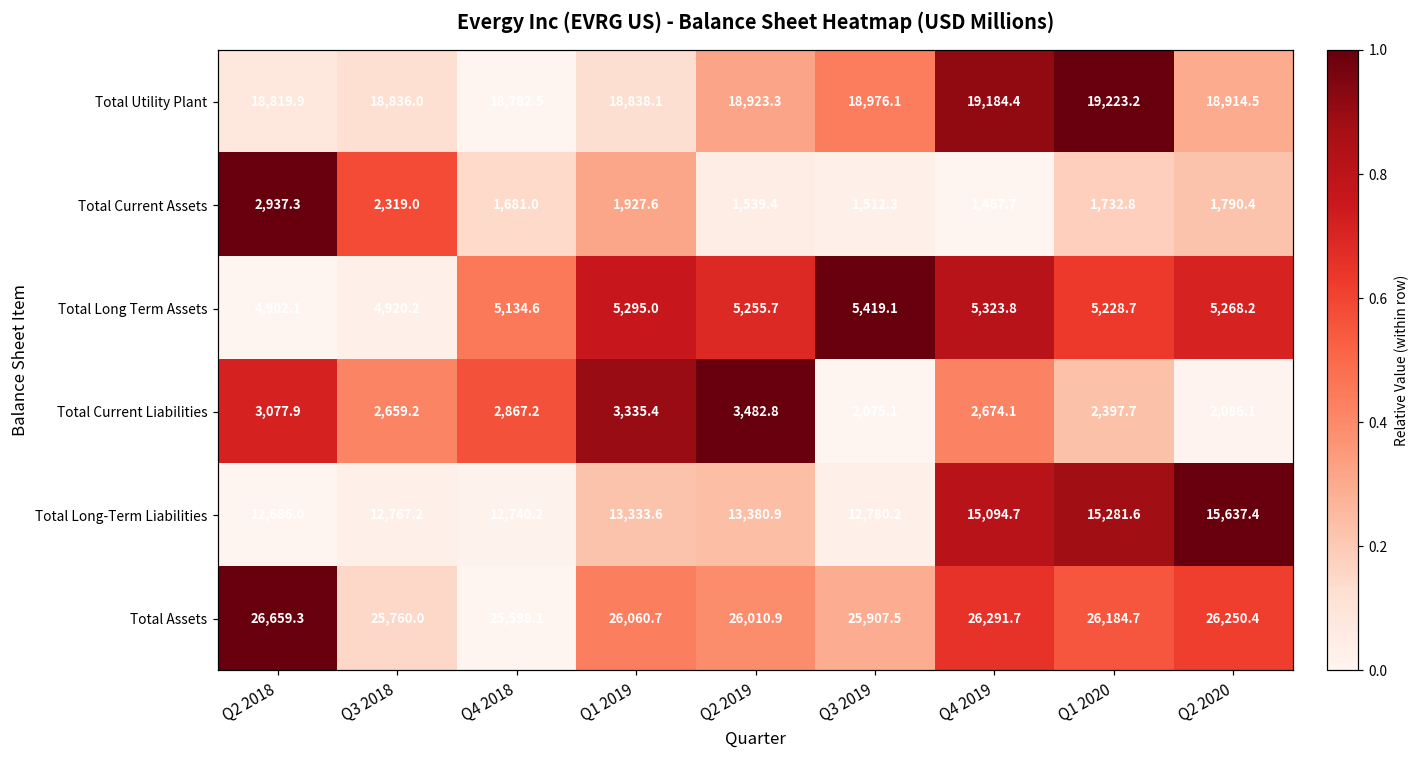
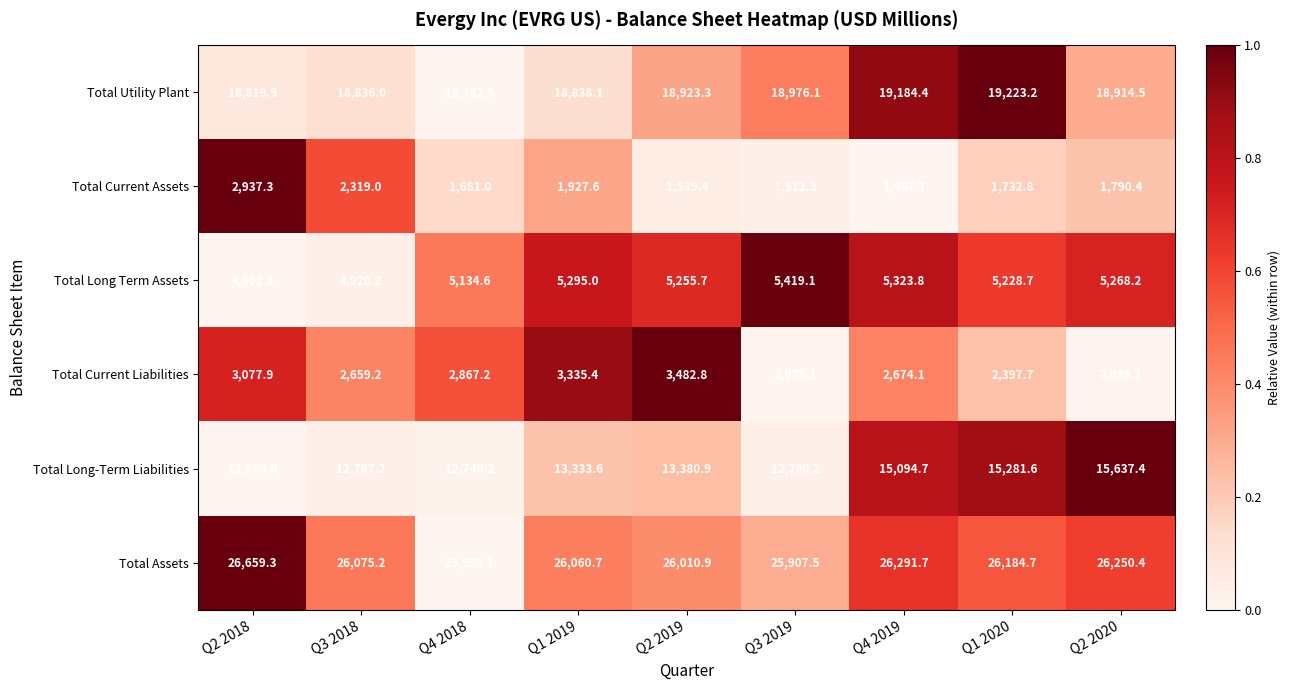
Total Assets, Q3 2018: 25,760.0 -> 26,075.2
